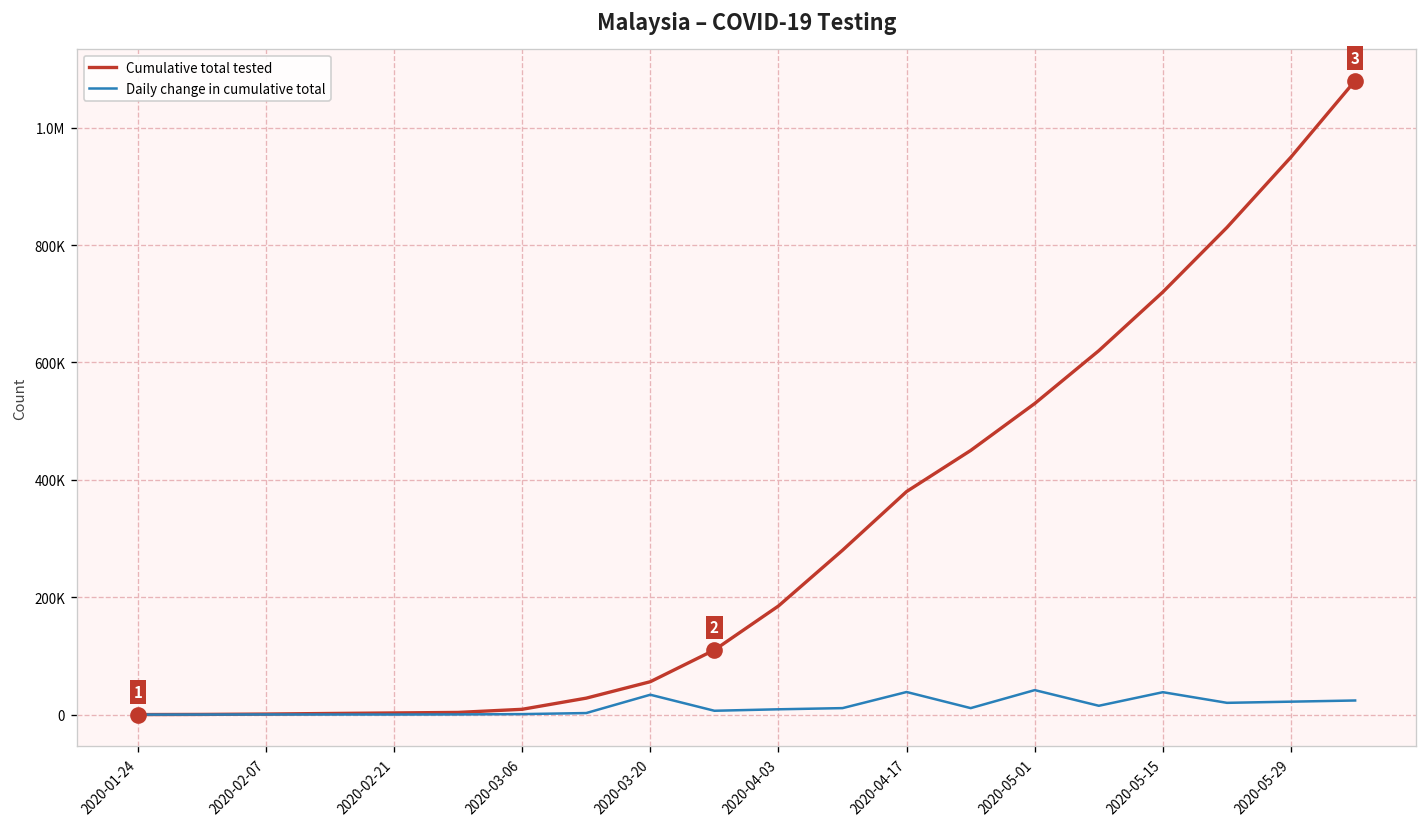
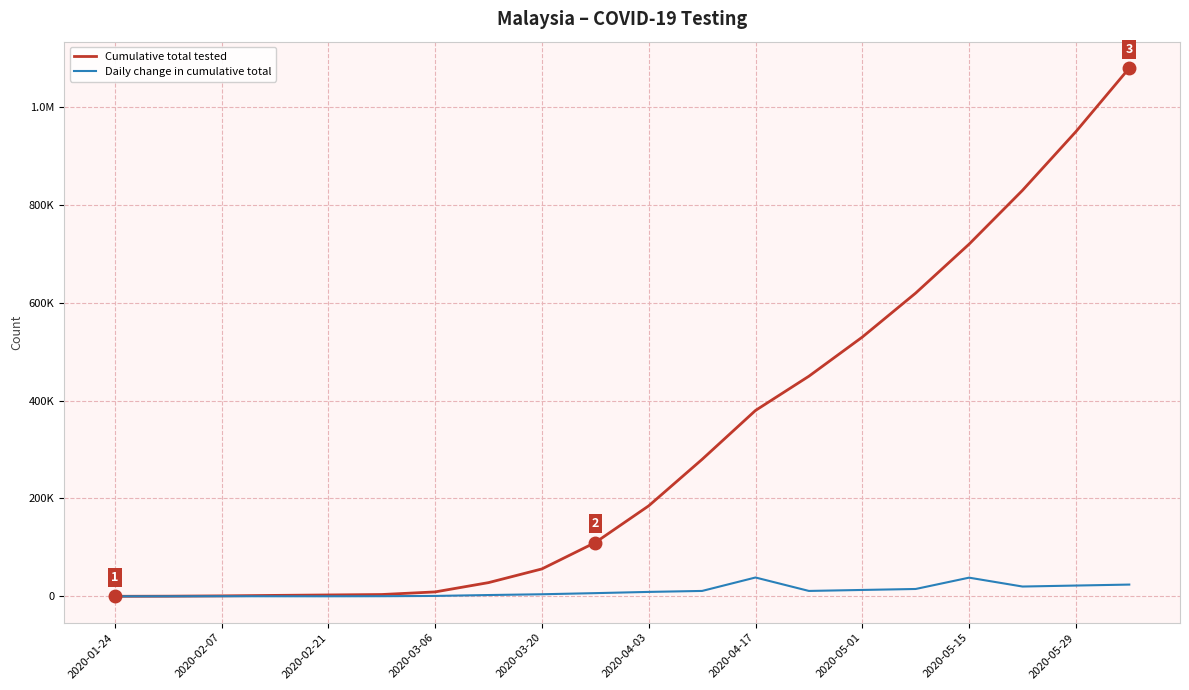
Daily change in cumulative total, 2020-03-20: 30000 -> 0
Daily change in cumulative total, 2020-05-01: 40000 -> 10000
